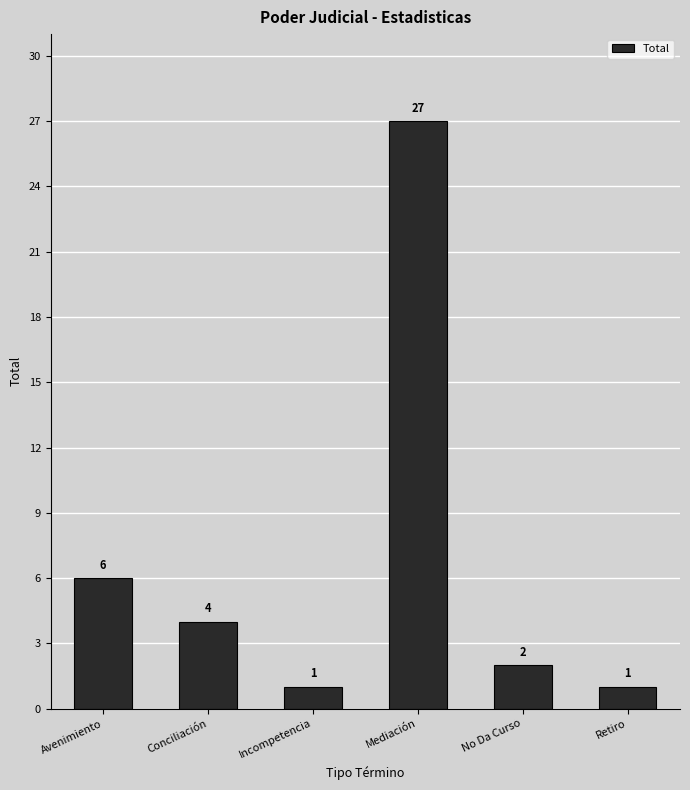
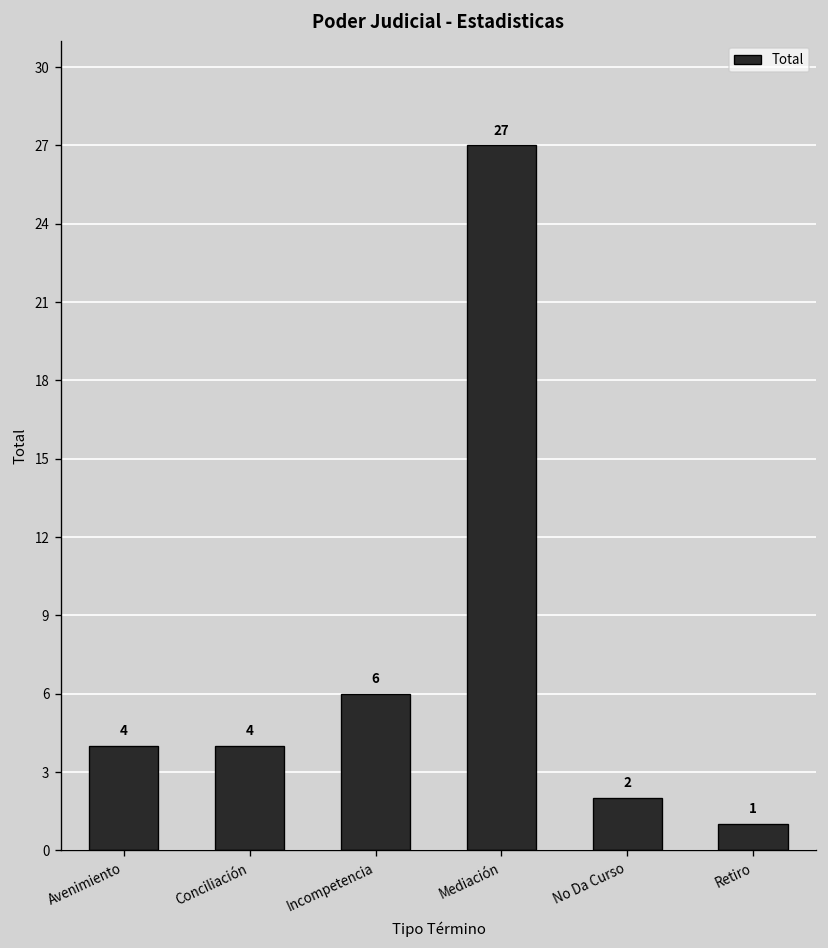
Avenimiento: 6 -> 4
Incompetencia: 1 -> 6
